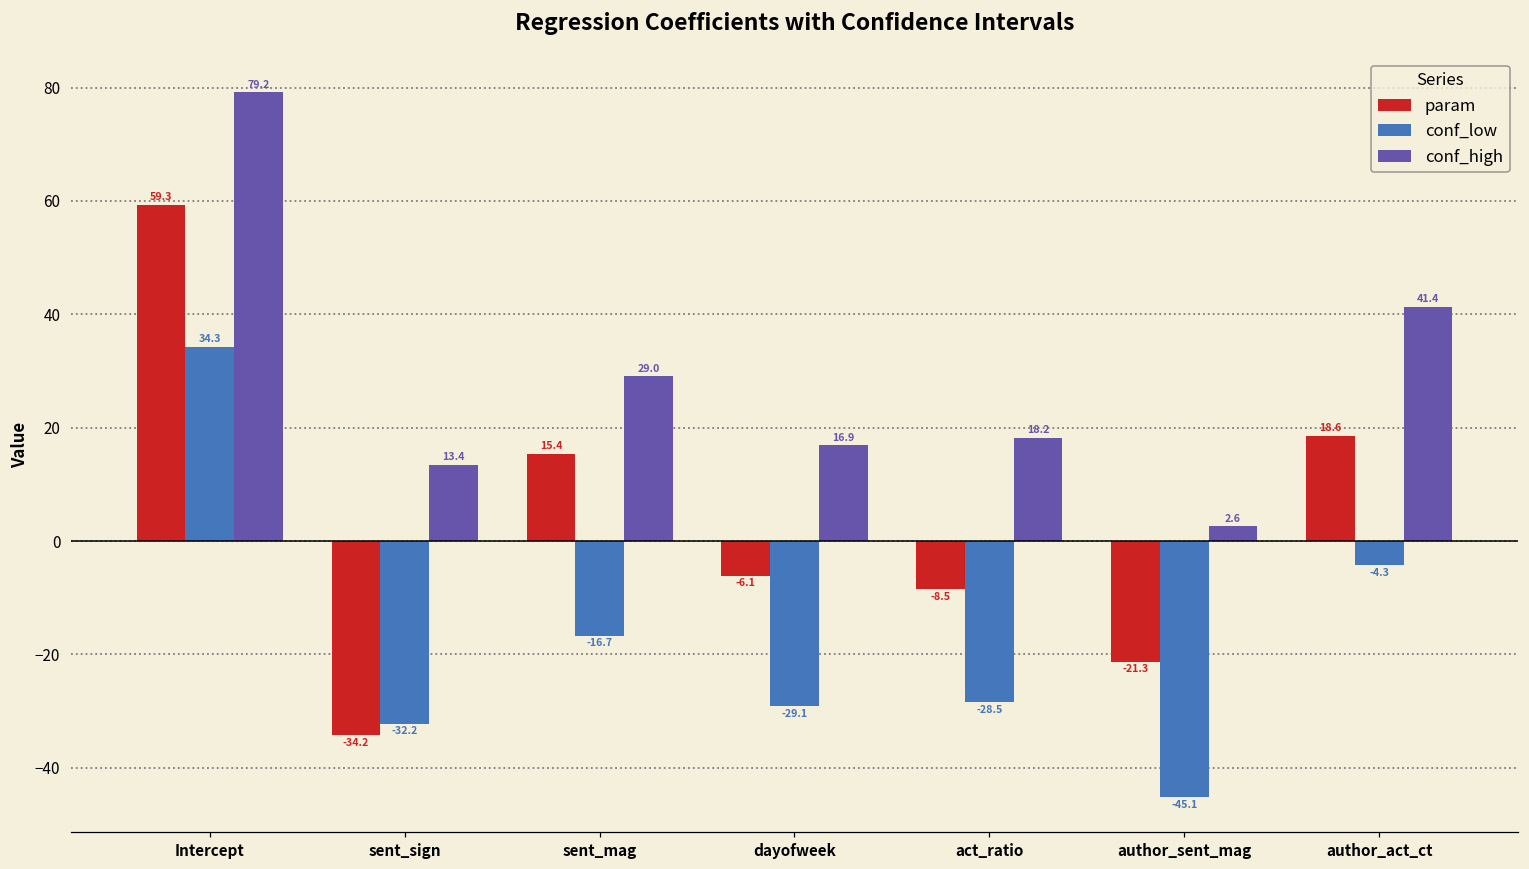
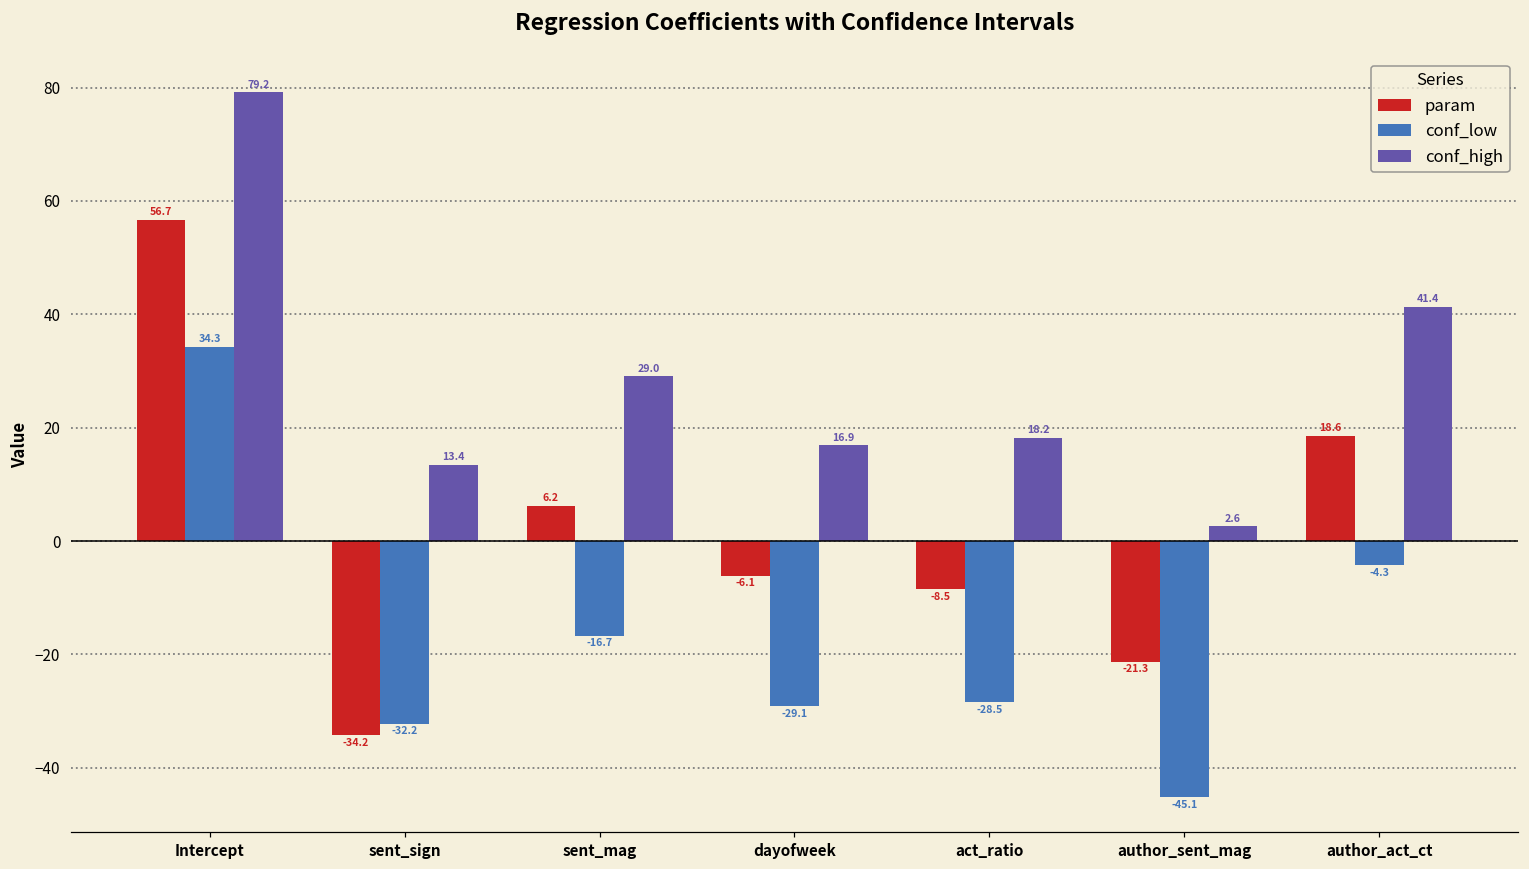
param, Intercept: 59.3 -> 56.7
param, sent_mag: 15.4 -> 6.2
